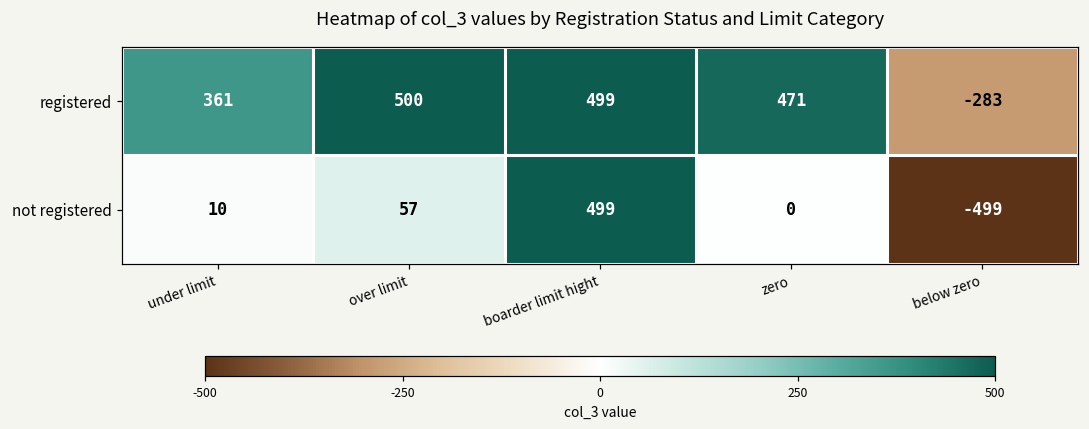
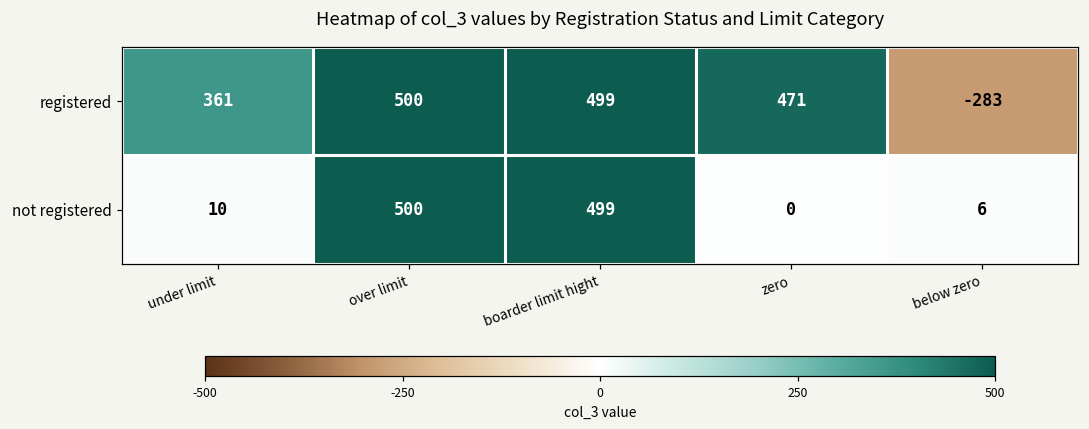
not registered, over limit: 57 -> 500
not registered, below zero: -499 -> 6
